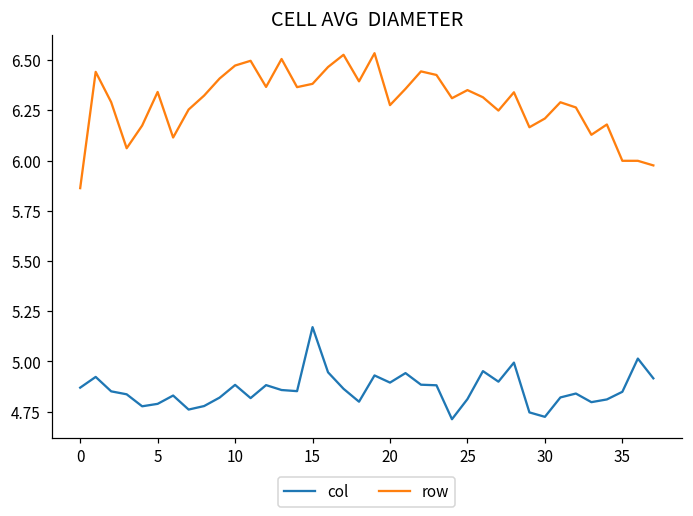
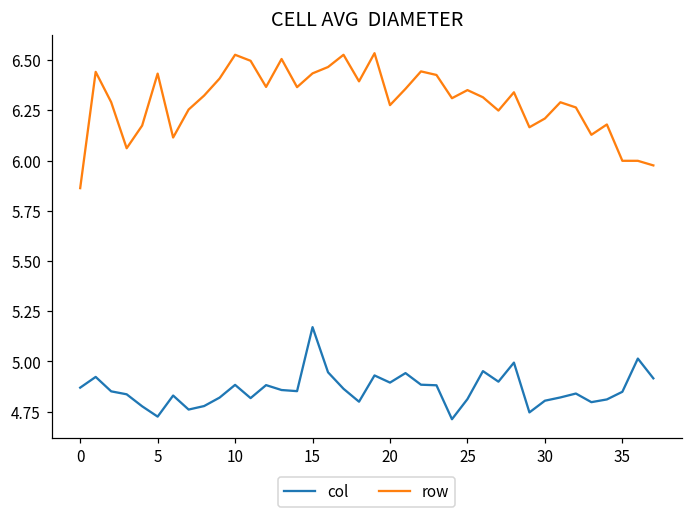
col, 5: 4.79 -> 4.72
row, 5: 6.34 -> 6.43
row, 10: 6.47 -> 6.53
row, 15: 6.38 -> 6.43
col, 30: 4.72 -> 4.80
